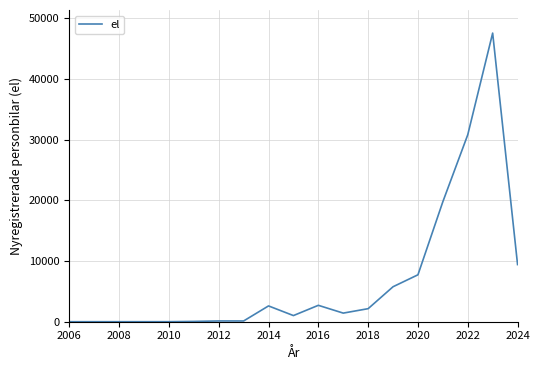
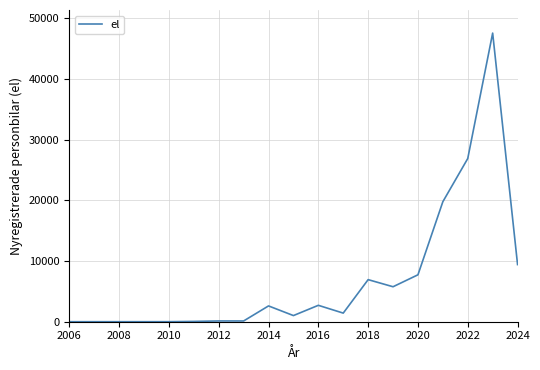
2018: 2000 -> 7000
2022: 31000 -> 27000
